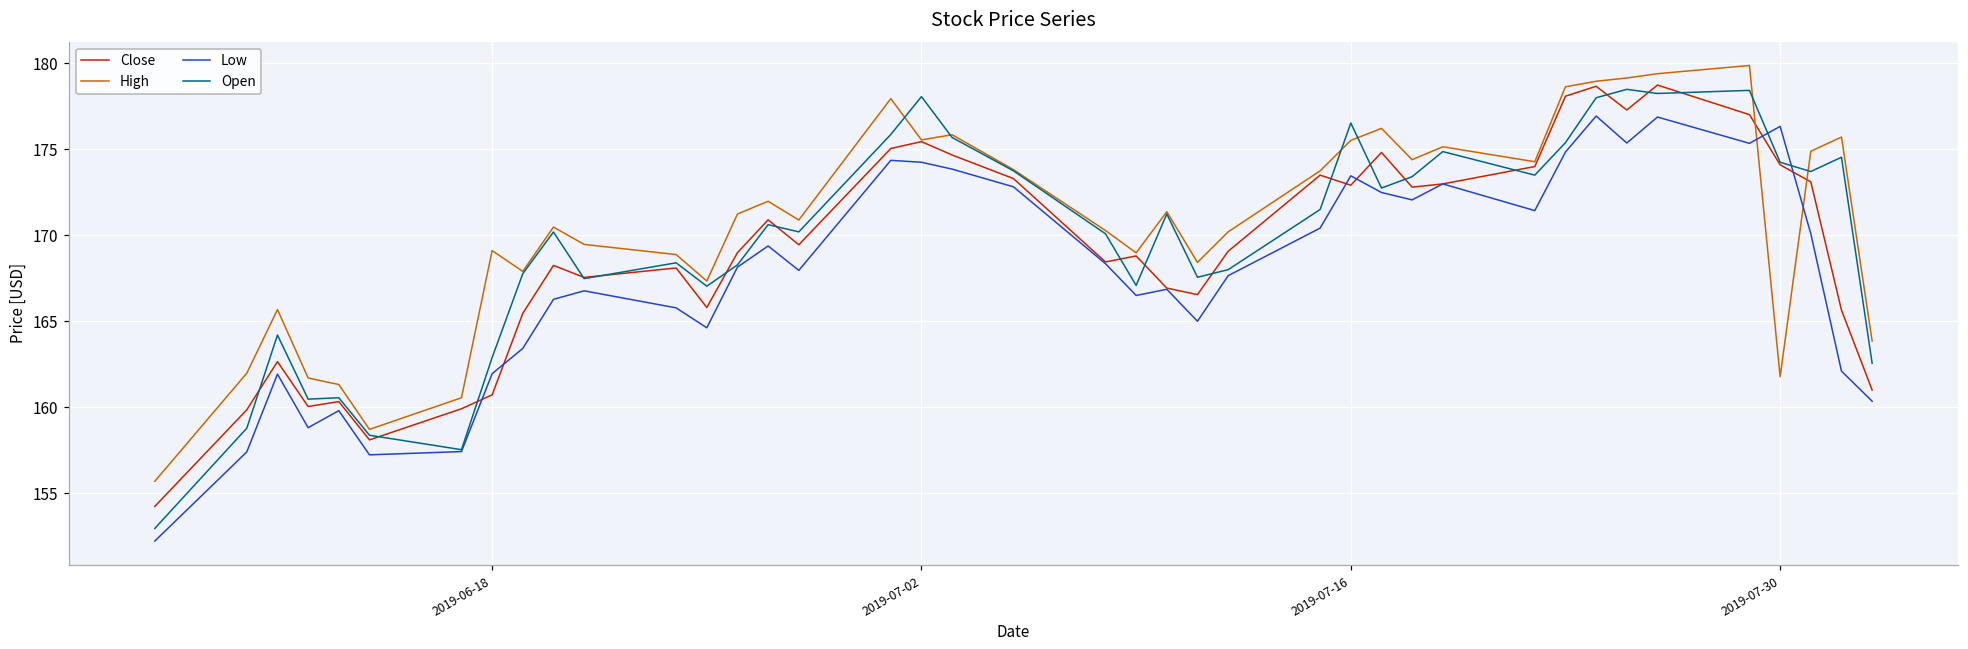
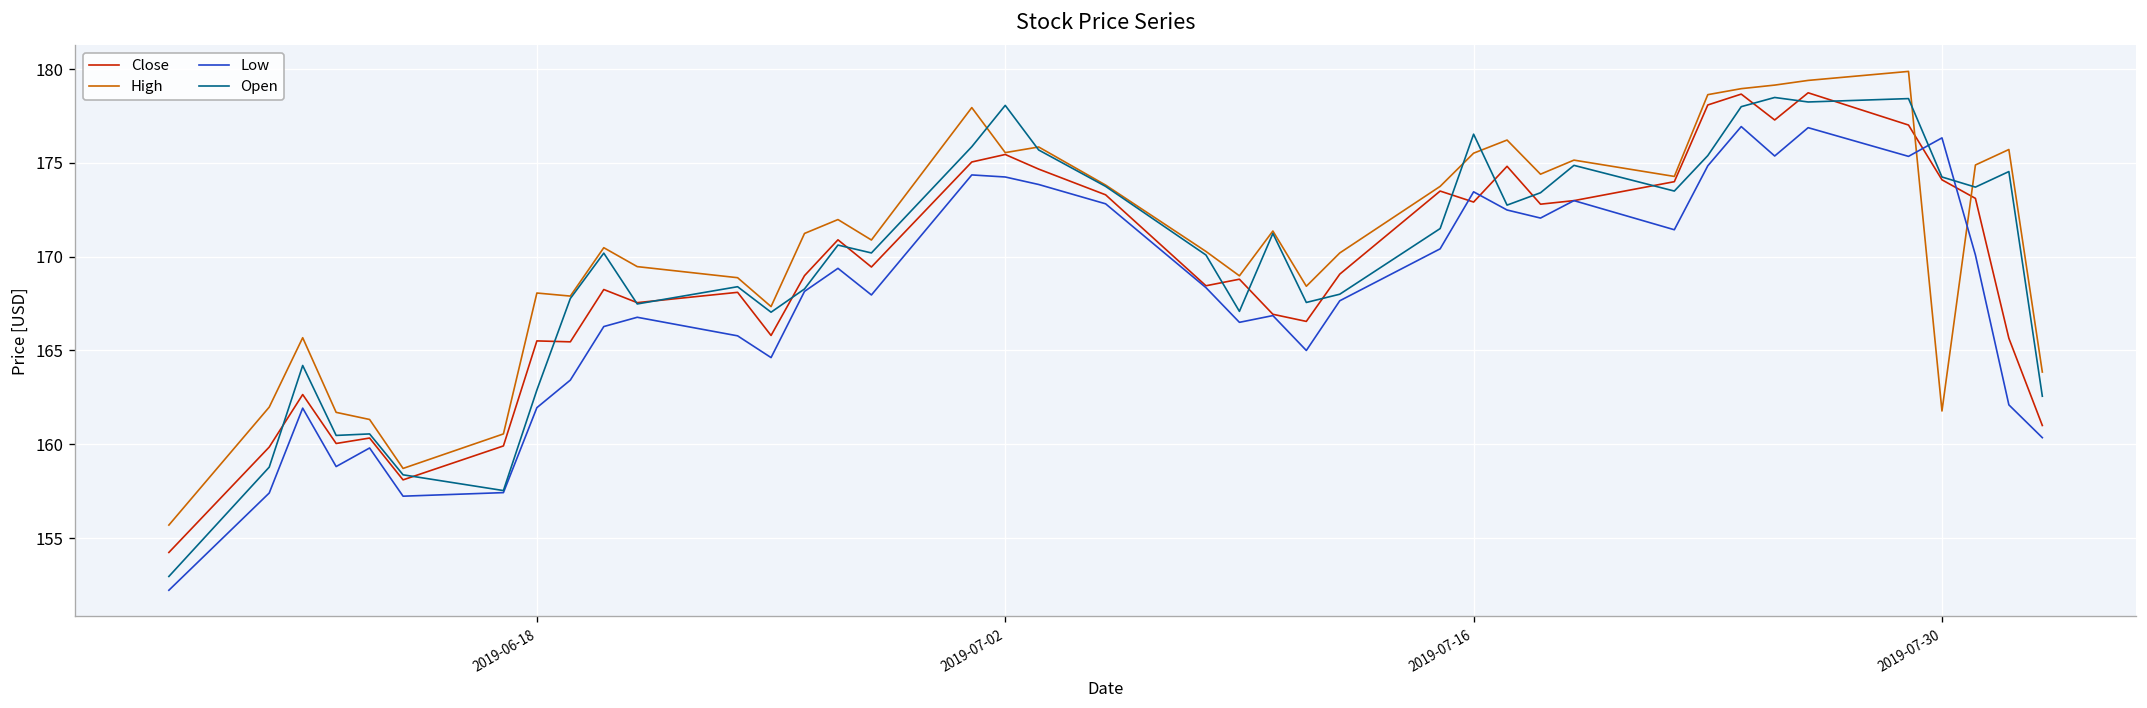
Close, 2019-06-18: 160.7 -> 165.5
High, 2019-06-18: 169.1 -> 168.1
